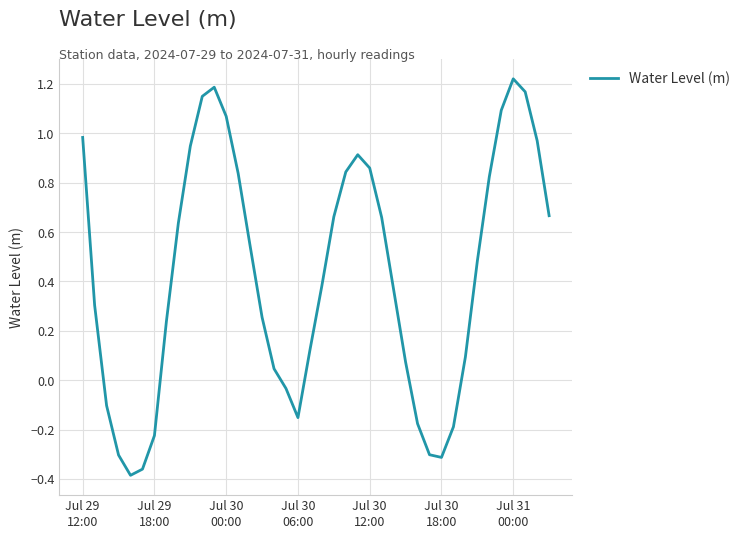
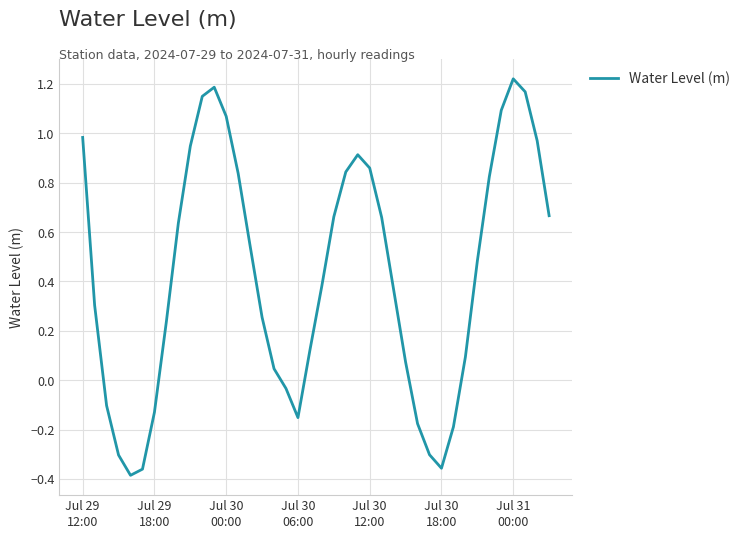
Jul 29 18:00: -0.22 -> -0.13
Jul 30 18:00: -0.31 -> -0.36
